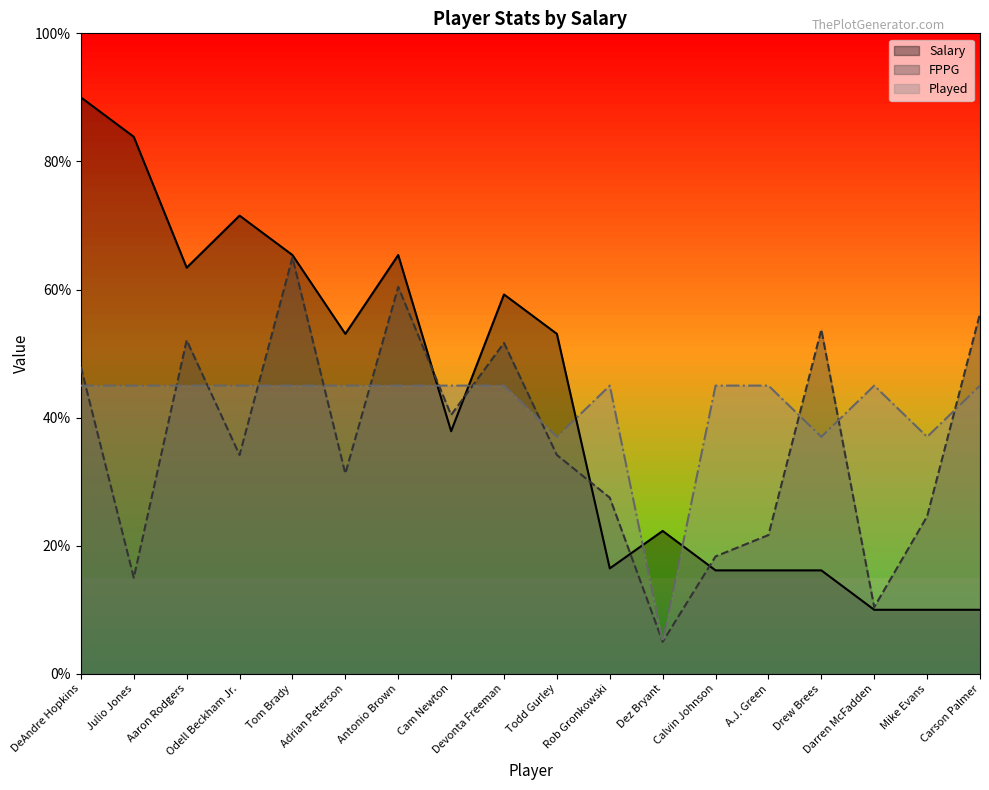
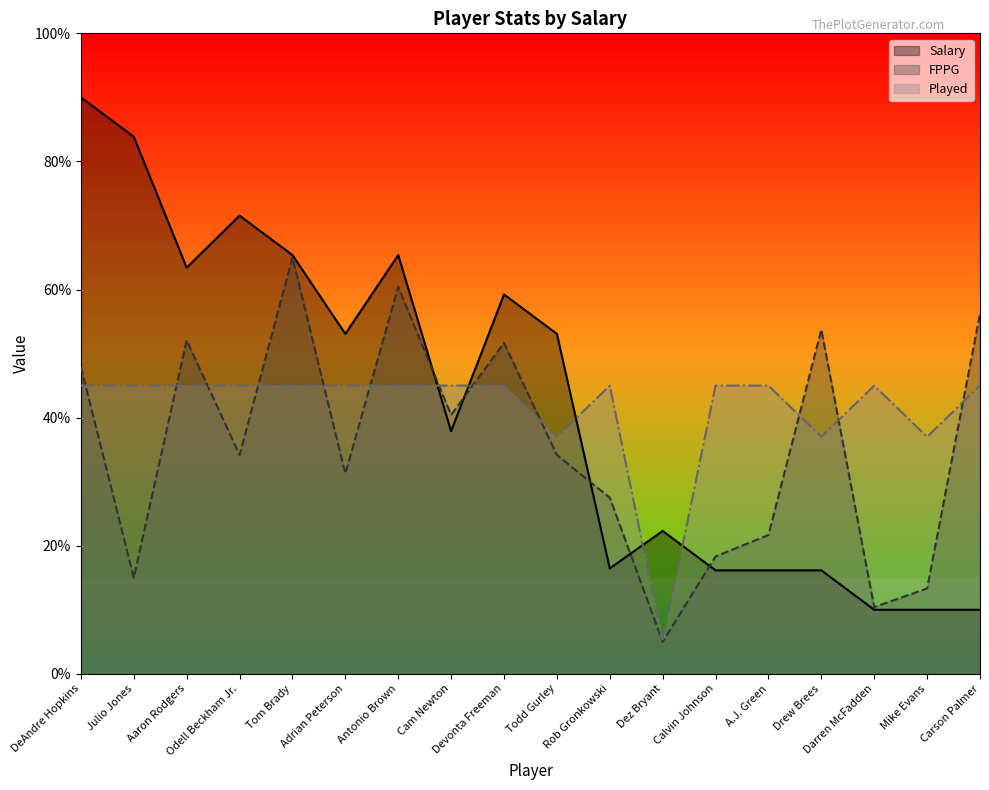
FPPG, Mike Evans: 25% -> 13%
